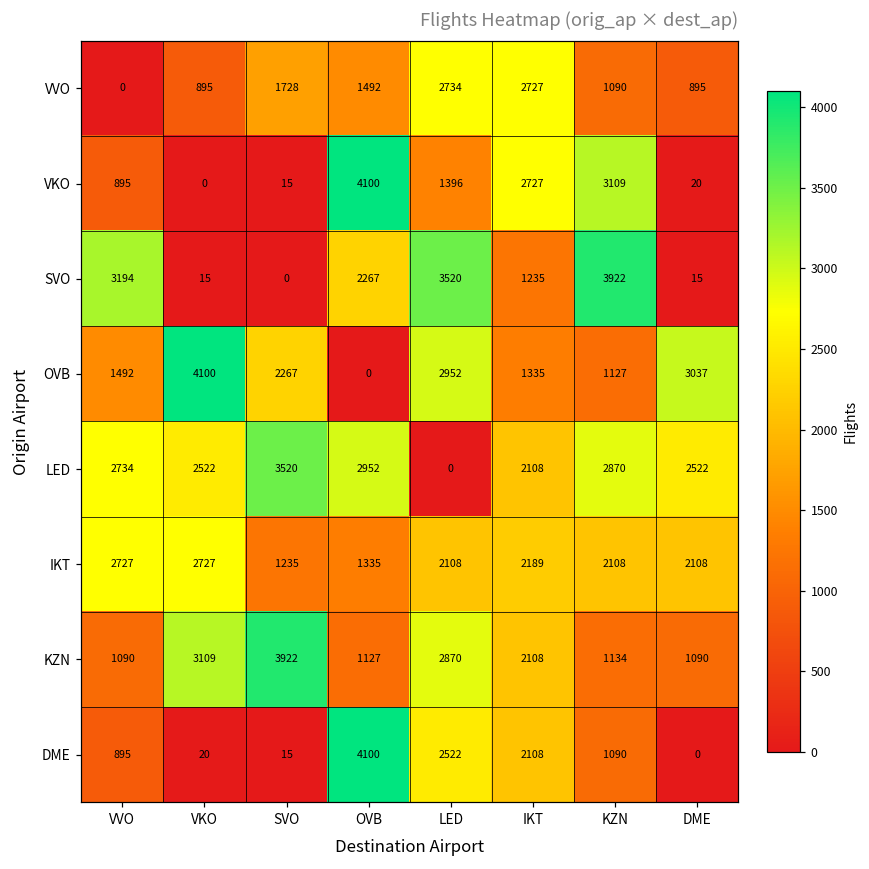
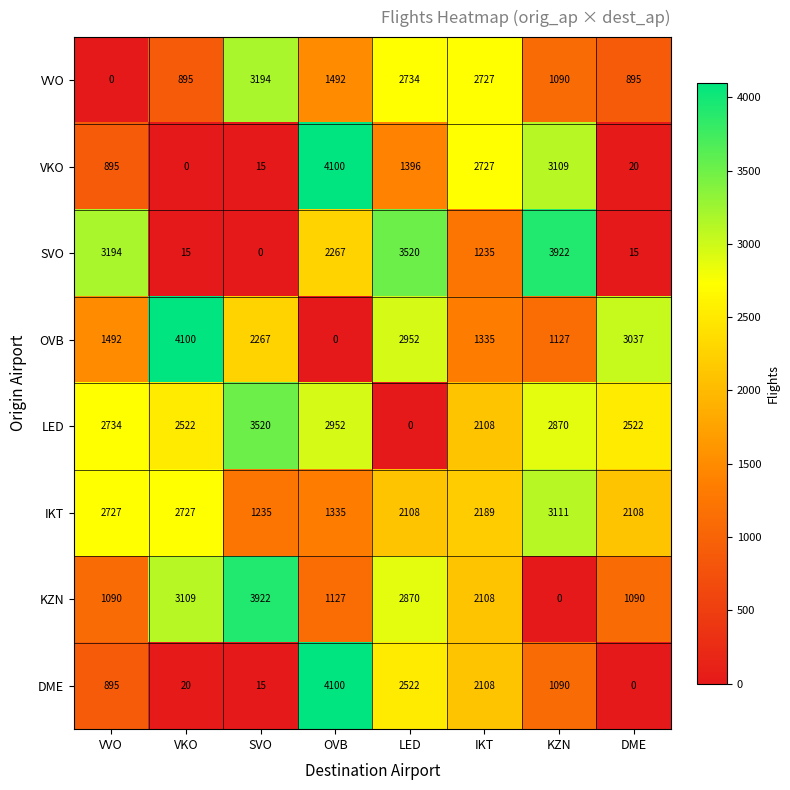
VVO, SVO: 1728 -> 3194
IKT, KZN: 2108 -> 3111
KZN, KZN: 1134 -> 0
